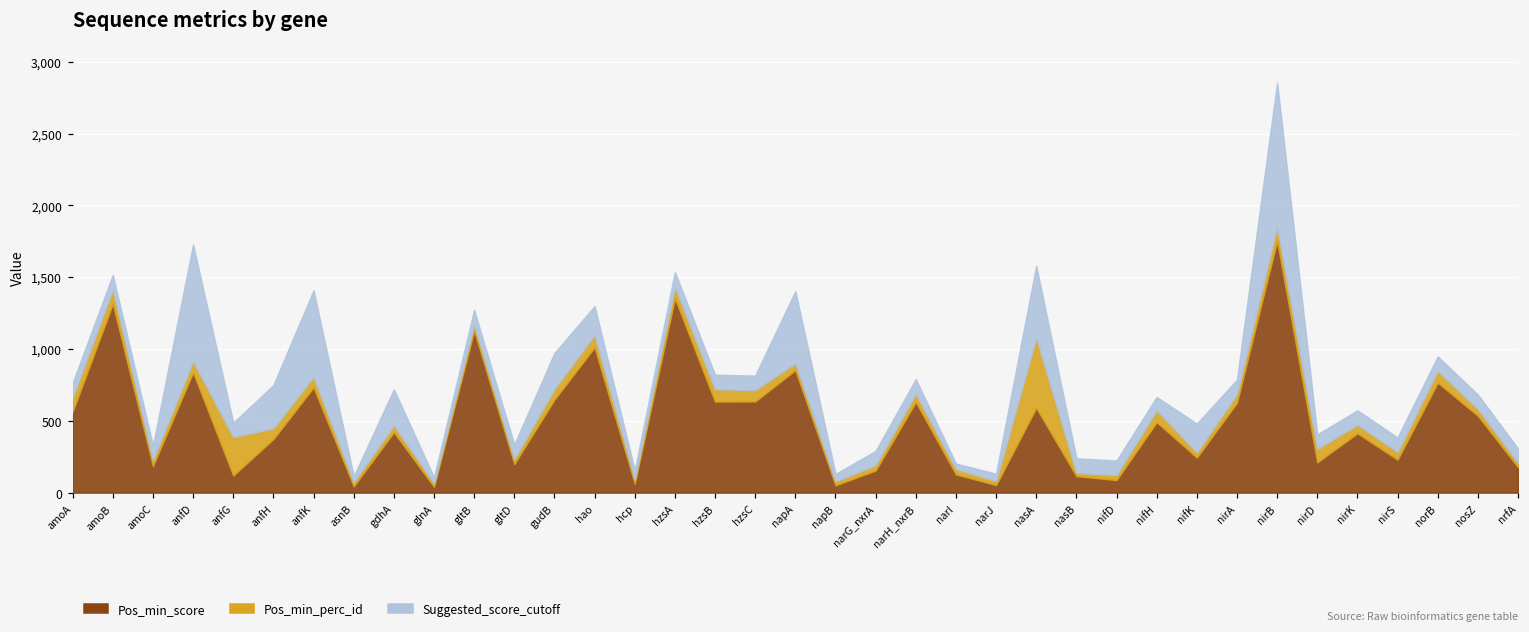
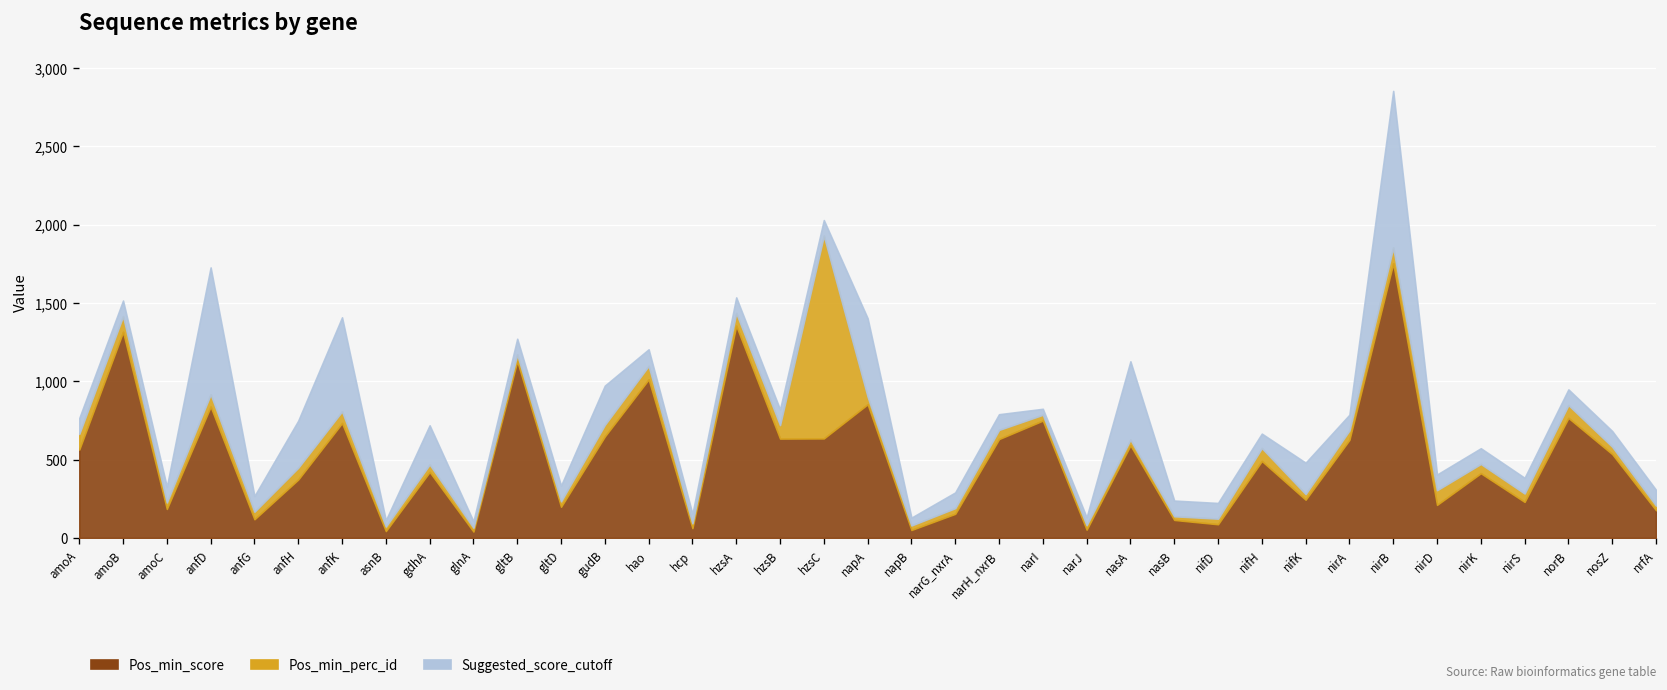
Pos_min_perc_id, anfG: 270 -> 50
Suggested_score_cutoff, hao: 200 -> 110
Pos_min_perc_id, hzsC: 80 -> 1,290
Pos_min_score, narI: 130 -> 750
Pos_min_perc_id, nasA: 490 -> 40
